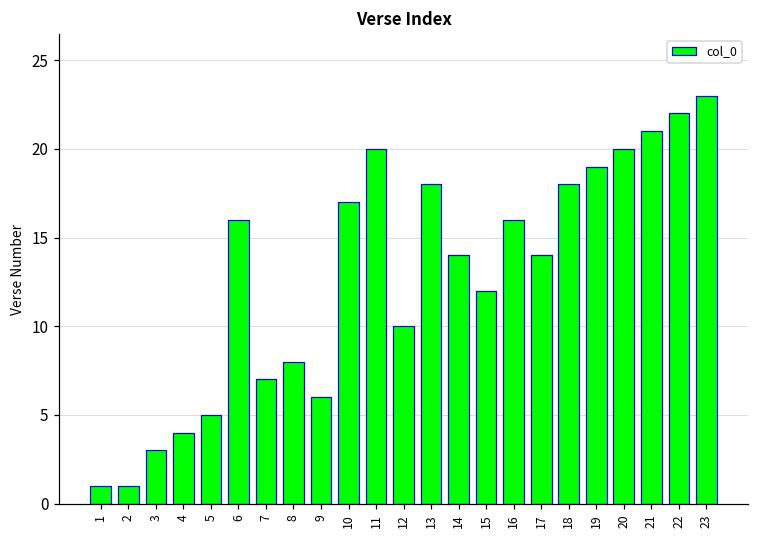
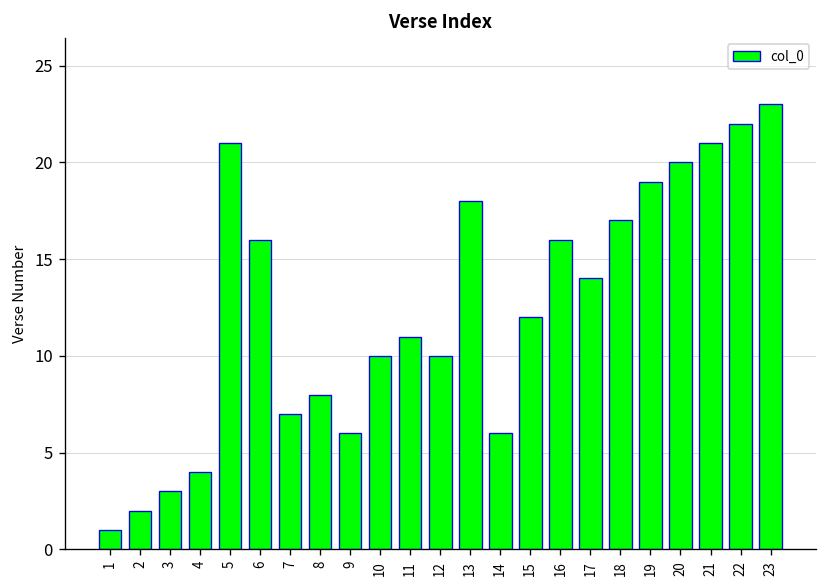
2: 1 -> 2
5: 5 -> 21
10: 17 -> 10
11: 20 -> 11
14: 14 -> 6
18: 18 -> 17
